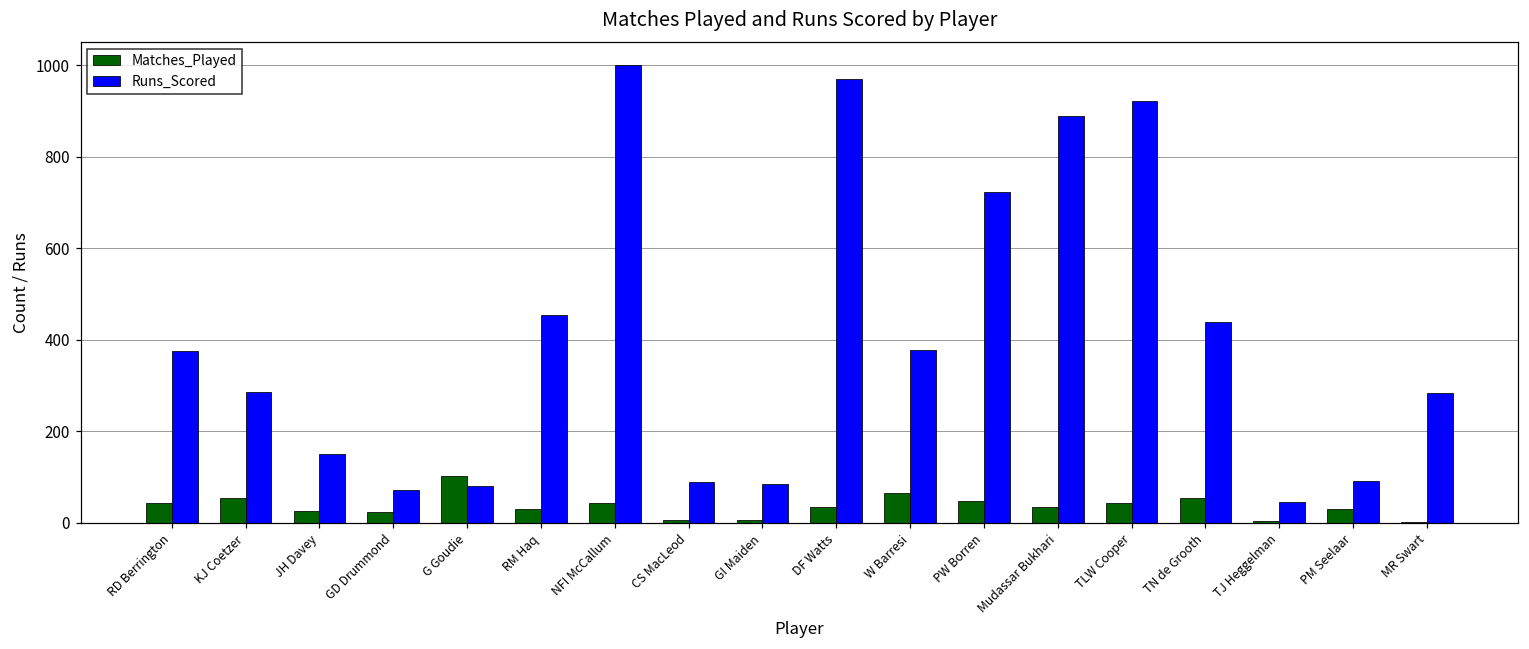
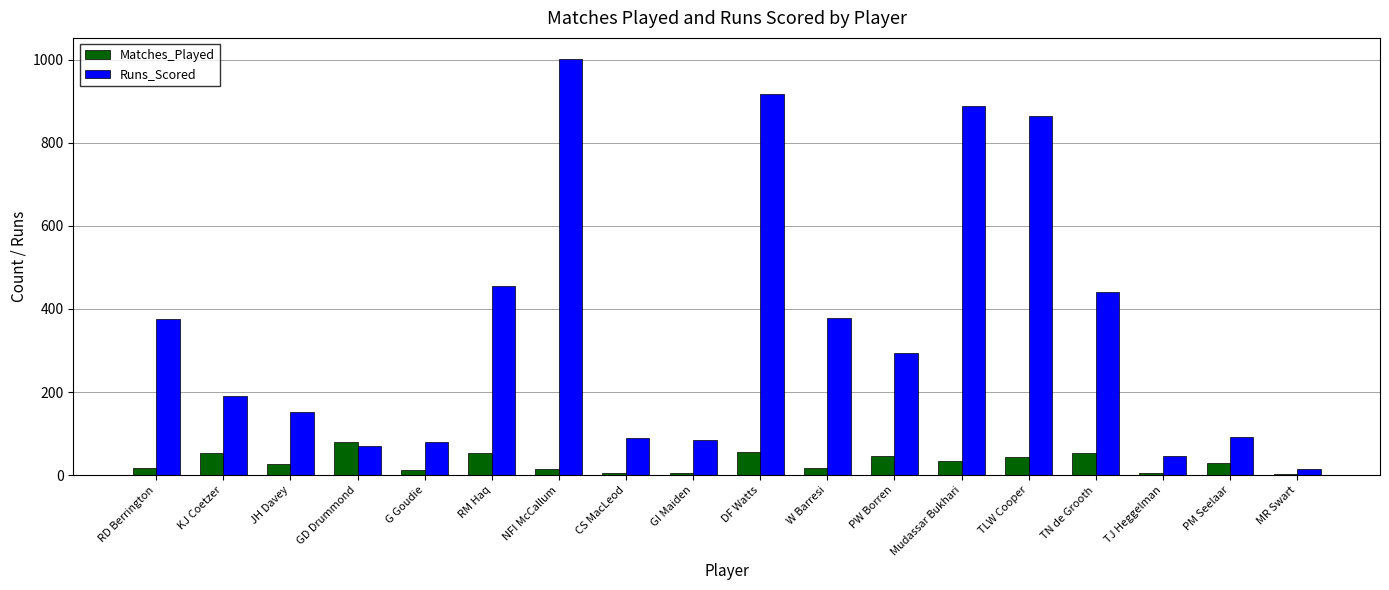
Matches_Played, RD Berrington: 40 -> 20
Runs_Scored, KJ Coetzer: 290 -> 190
Matches_Played, GD Drummond: 20 -> 80
Matches_Played, G Goudie: 100 -> 10
Matches_Played, RM Haq: 30 -> 50
Matches_Played, NFI McCallum: 40 -> 10
Matches_Played, DF Watts: 30 -> 60
Runs_Scored, DF Watts: 970 -> 920
Matches_Played, W Barresi: 70 -> 20
Runs_Scored, PW Borren: 720 -> 290
Runs_Scored, TLW Cooper: 920 -> 860
Runs_Scored, MR Swart: 280 -> 20
